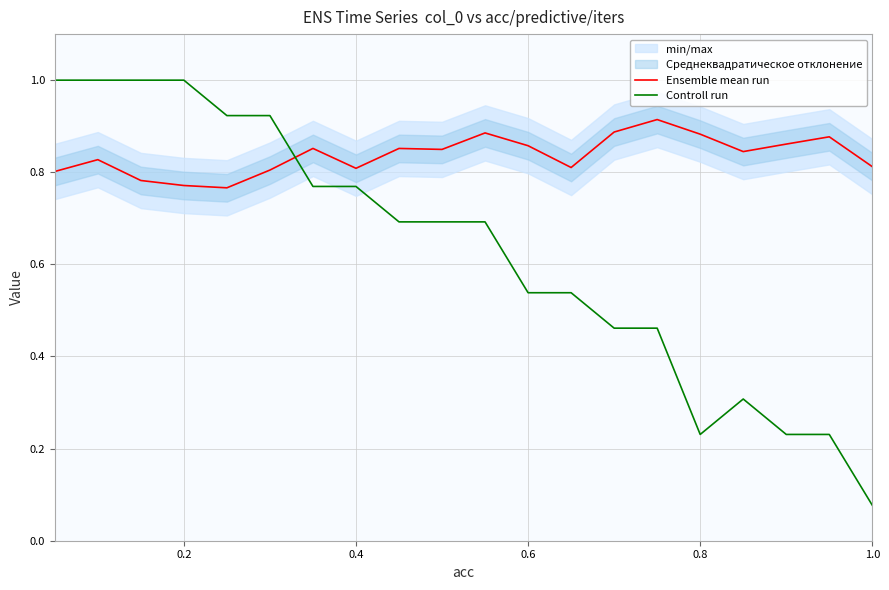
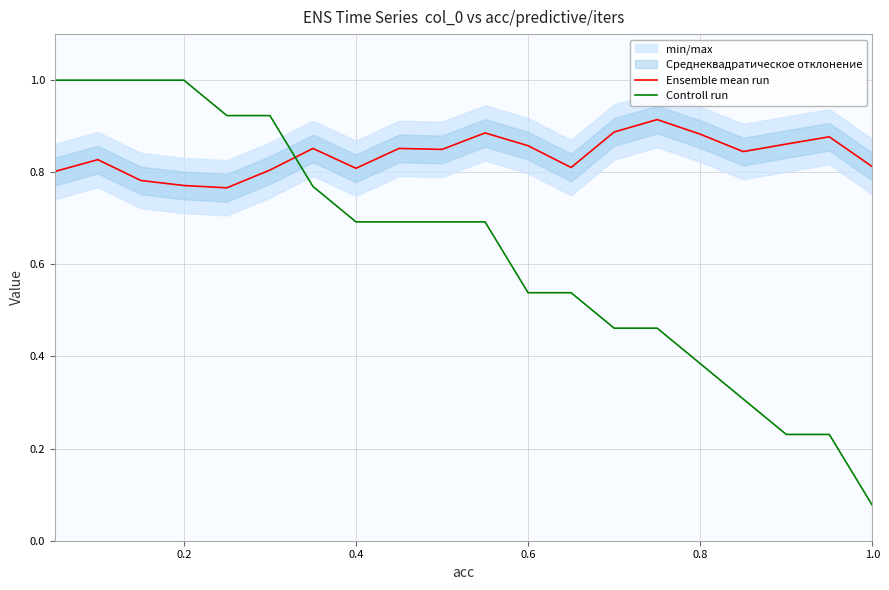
Controll run, 0.4: 0.77 -> 0.69
Controll run, 0.8: 0.23 -> 0.38
